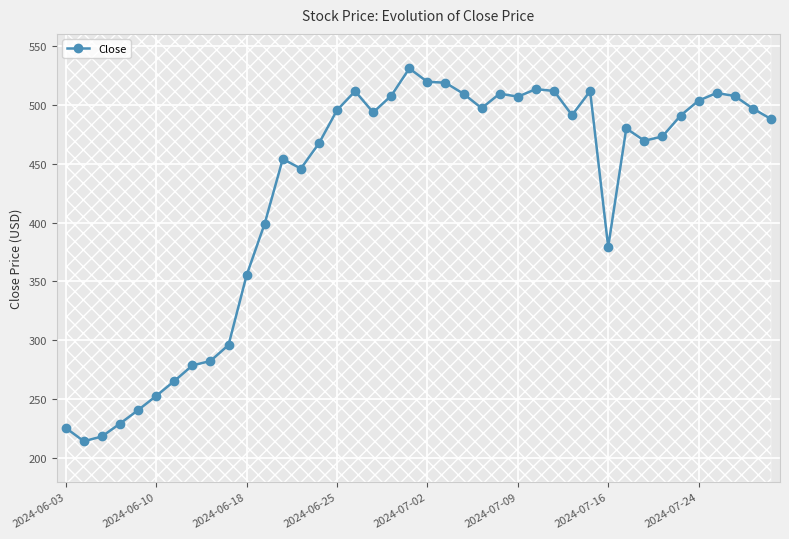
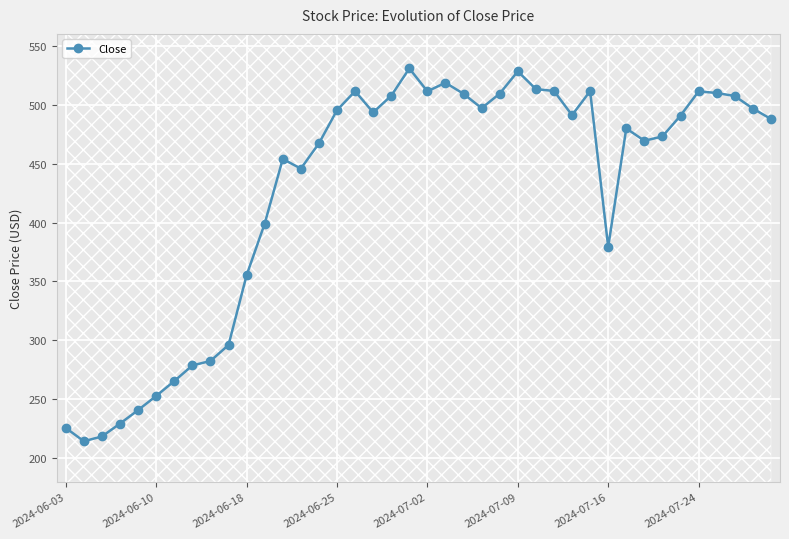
Close, 2024-07-02: 519 -> 511
Close, 2024-07-09: 507 -> 528
Close, 2024-07-24: 503 -> 511
